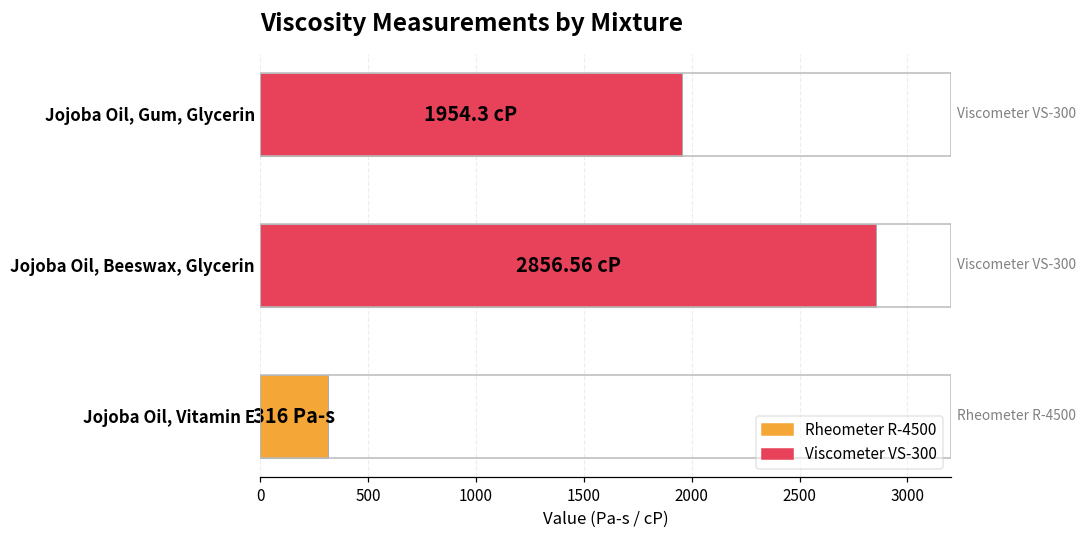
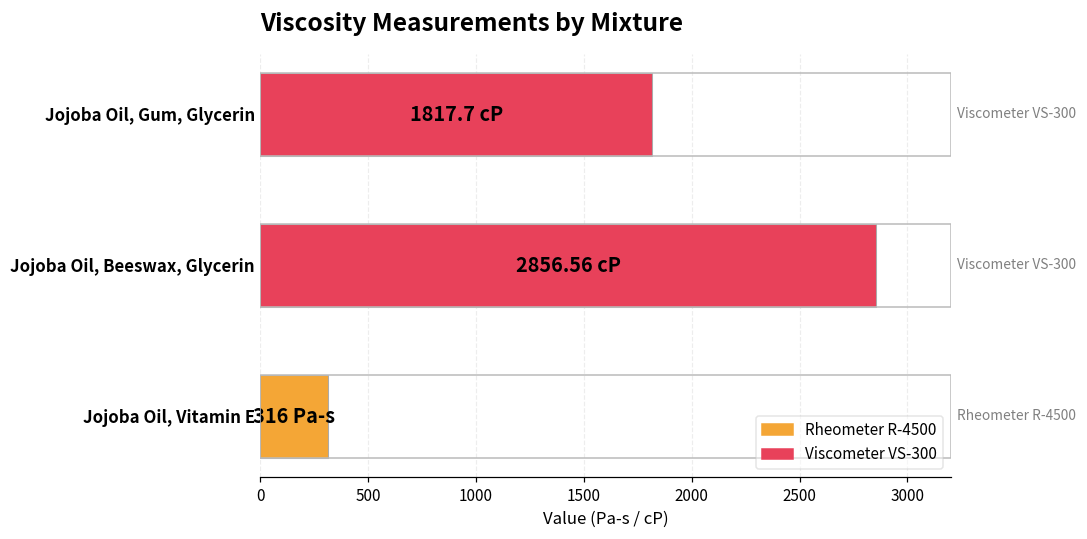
Jojoba Oil, Gum, Glycerin: 1954.3 -> 1817.7
